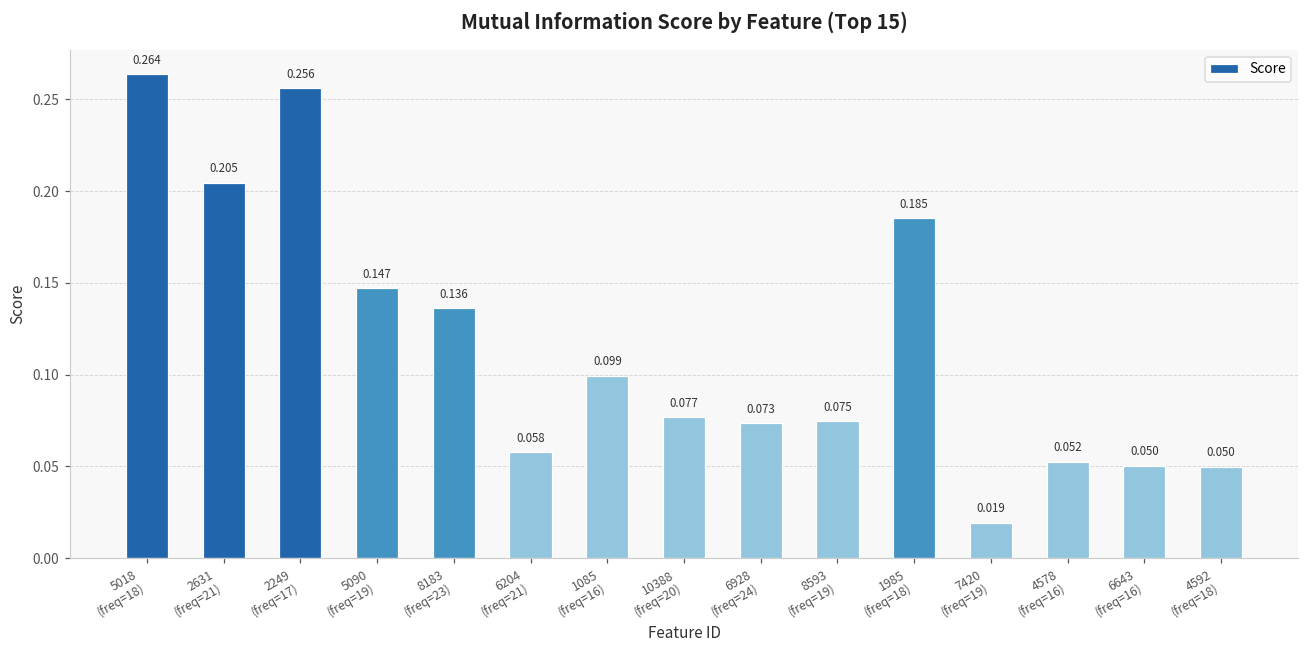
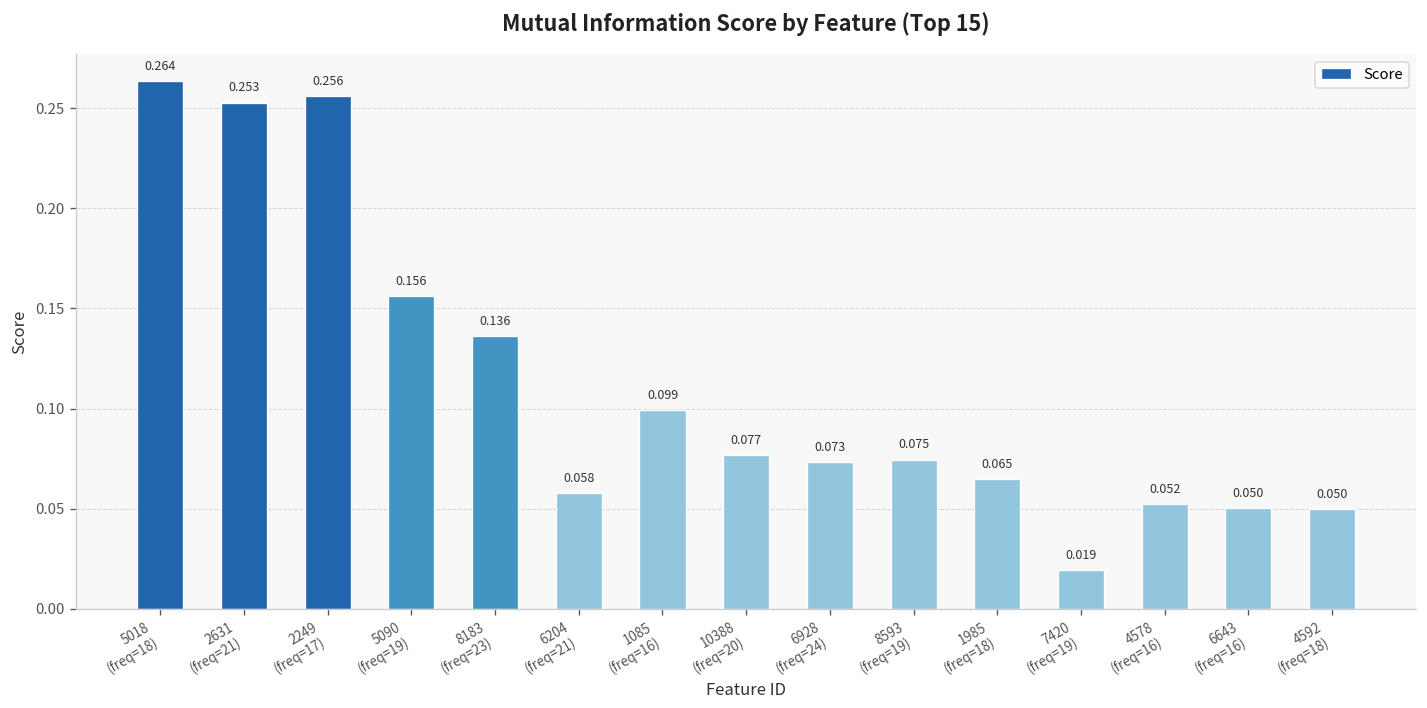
2631 (freq=21): 0.205 -> 0.253
5090 (freq=19): 0.147 -> 0.156
1985 (freq=18): 0.185 -> 0.065
